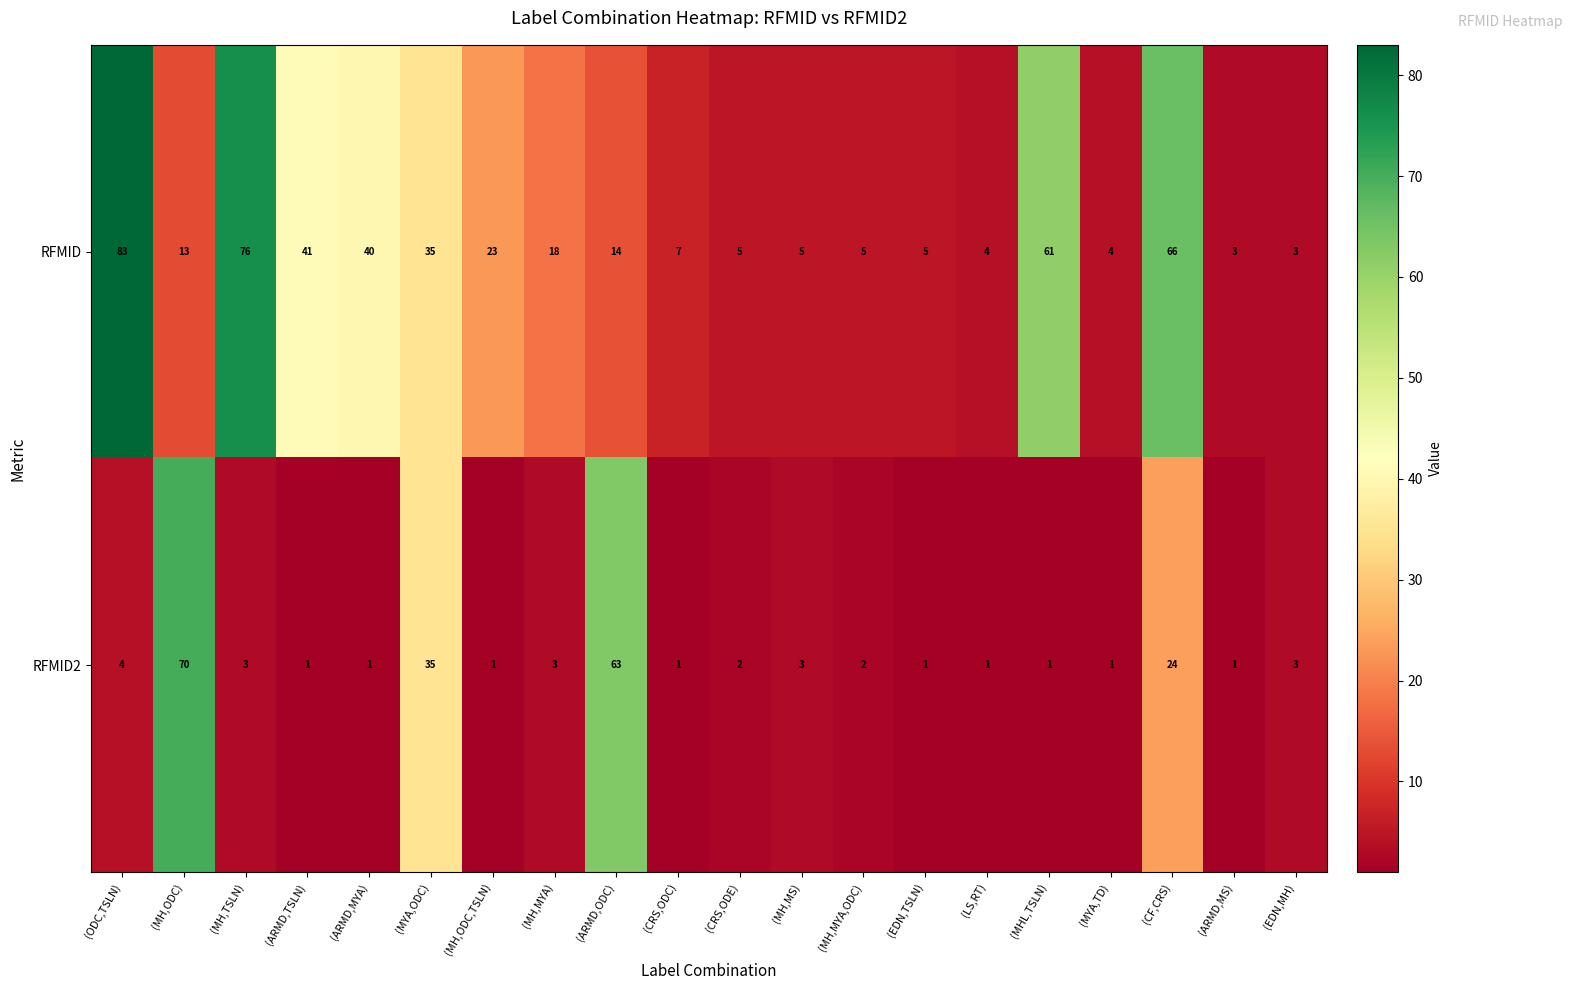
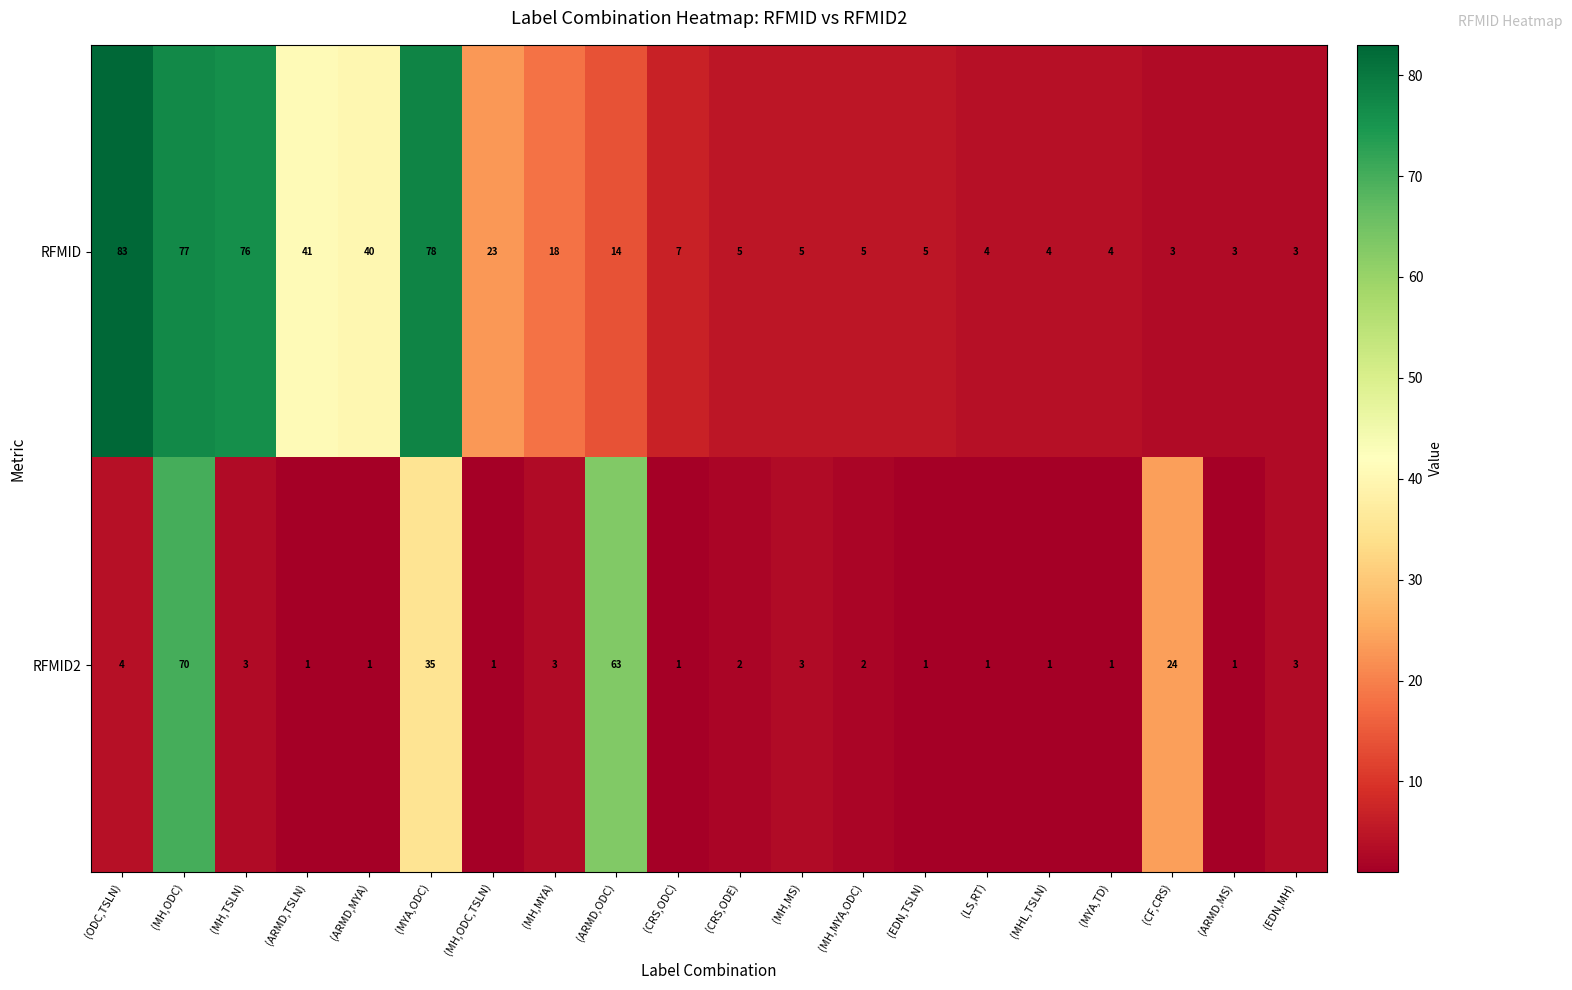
RFMID, (MH,ODC): 13 -> 77
RFMID, (MYA,ODC): 35 -> 78
RFMID, (MHL,TSLN): 61 -> 4
RFMID, (CF,CRS): 66 -> 3
